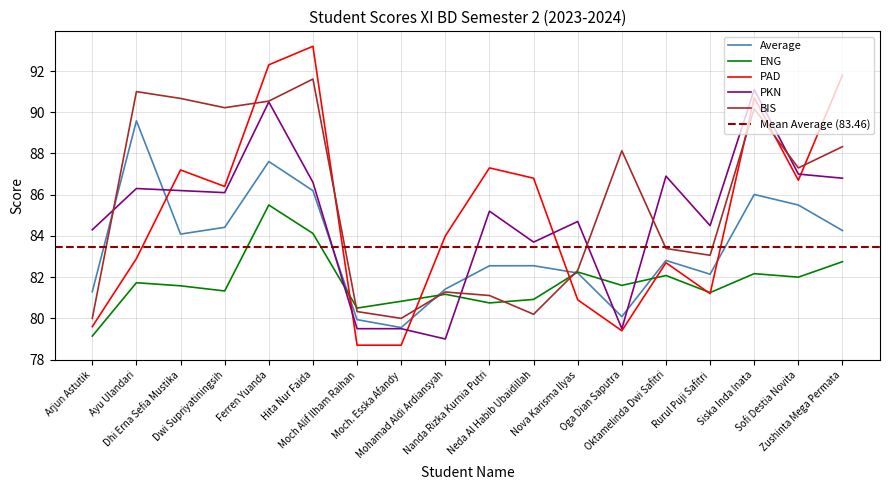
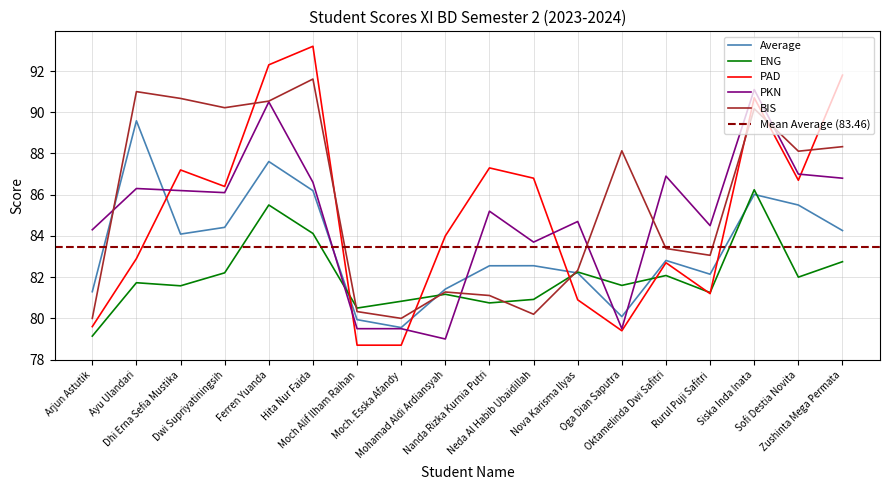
ENG, Dwi Supriyatiningsih: 81.3 -> 82.2
ENG, Siska Inda Inata: 82.2 -> 86.2
BIS, Sofi Destia Novita: 87.3 -> 88.1
